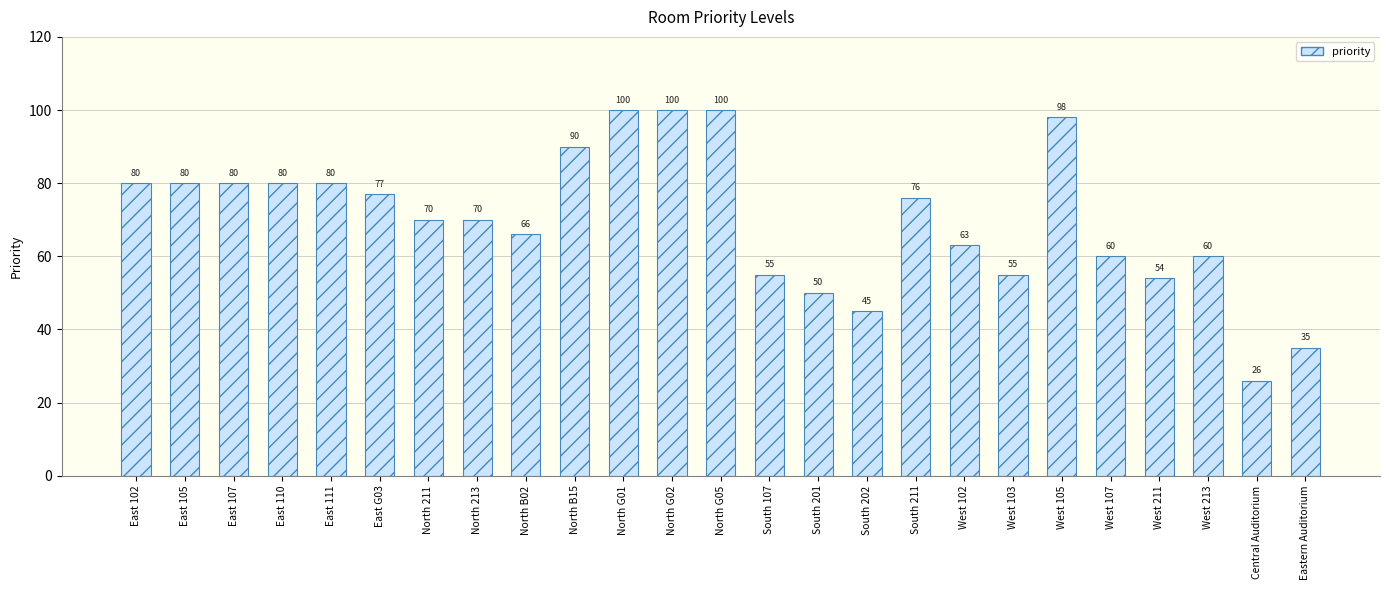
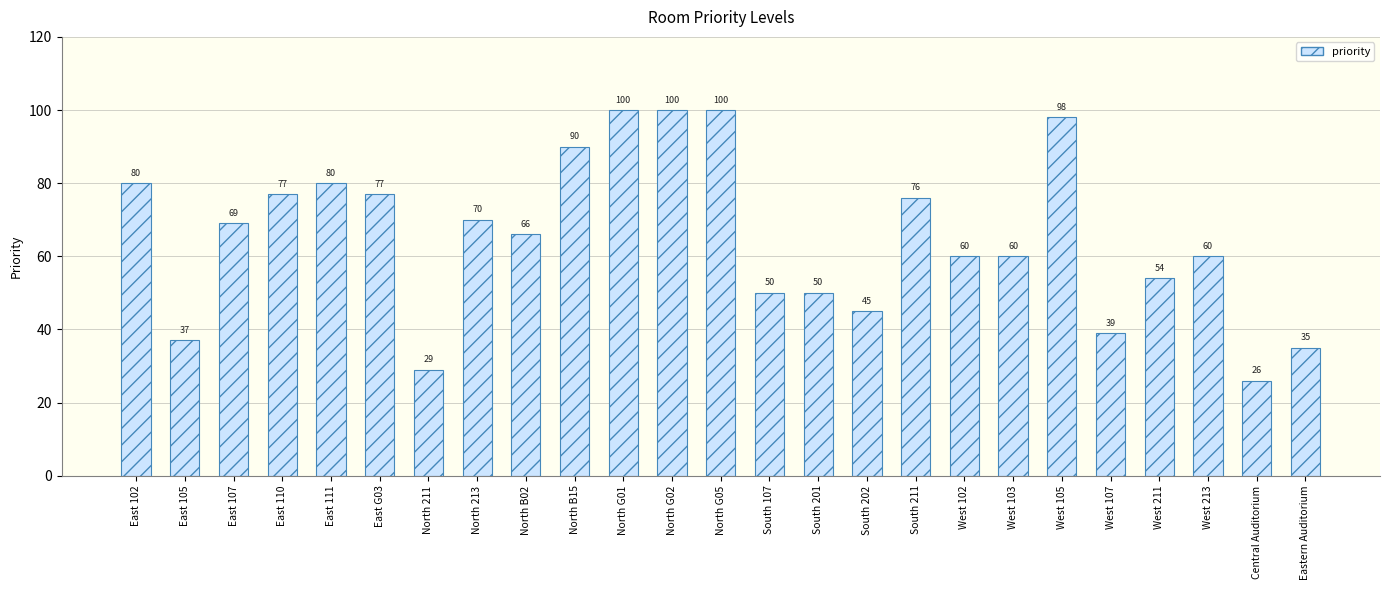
East 105: 80 -> 37
East 107: 80 -> 69
East 110: 80 -> 77
North 211: 70 -> 29
South 107: 55 -> 50
West 102: 63 -> 60
West 103: 55 -> 60
West 107: 60 -> 39
